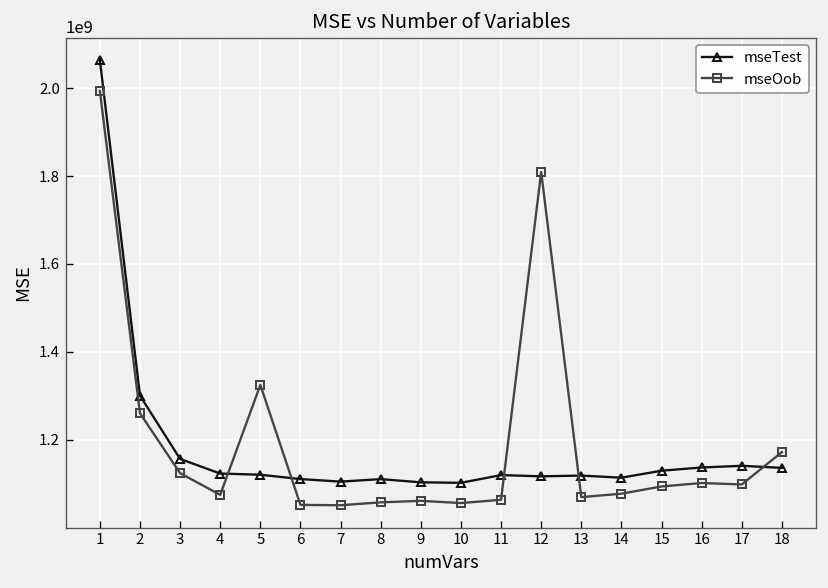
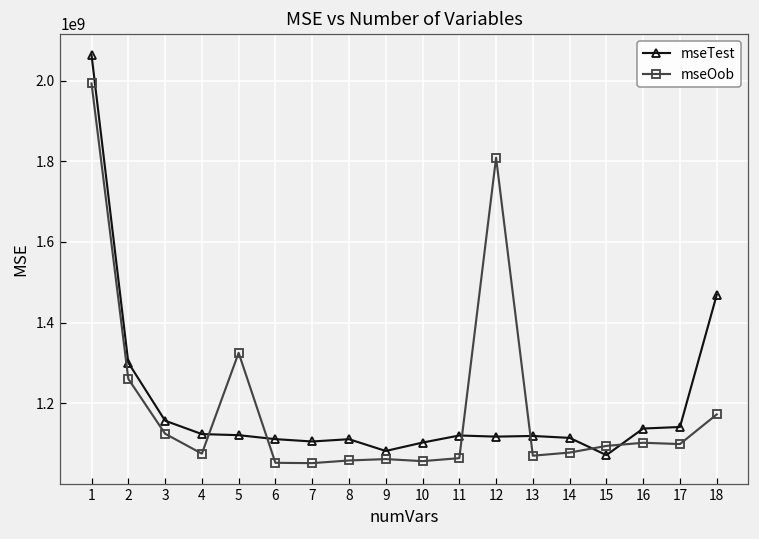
mseTest, 9: 1100000000 -> 1080000000
mseTest, 15: 1130000000 -> 1070000000
mseTest, 18: 1140000000 -> 1470000000
